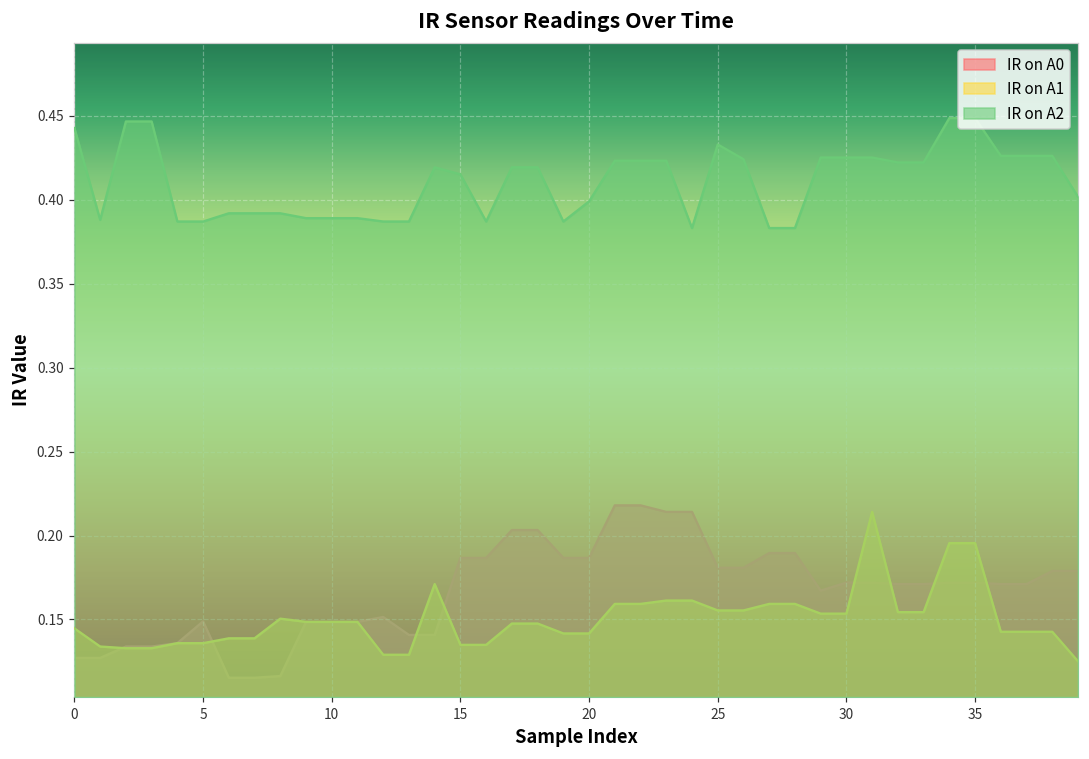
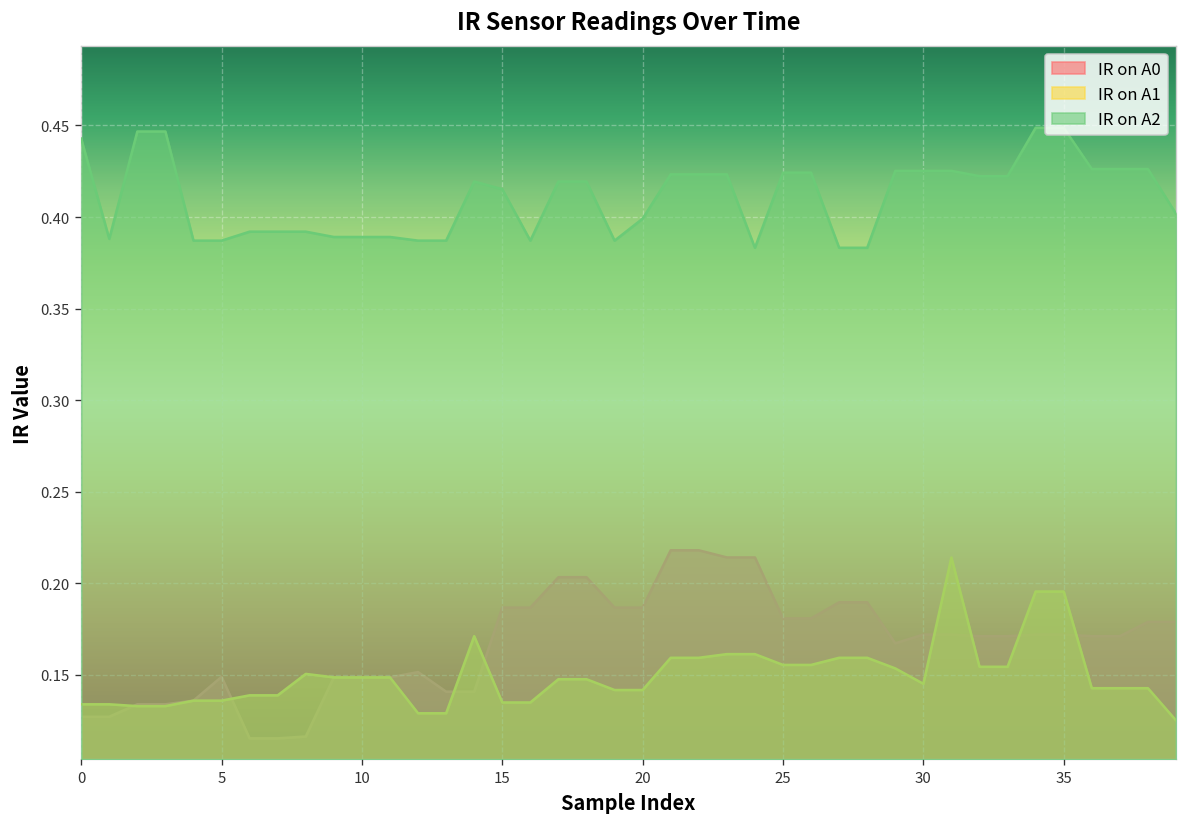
IR on A1, 0: 0.145 -> 0.134
IR on A2, 25: 0.433 -> 0.424
IR on A1, 30: 0.154 -> 0.145
